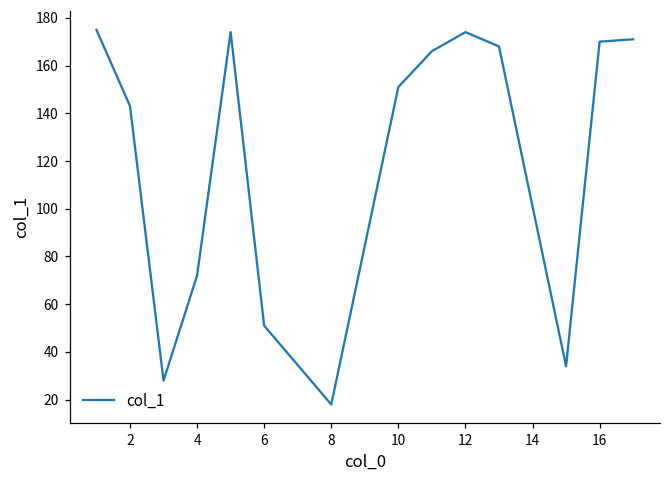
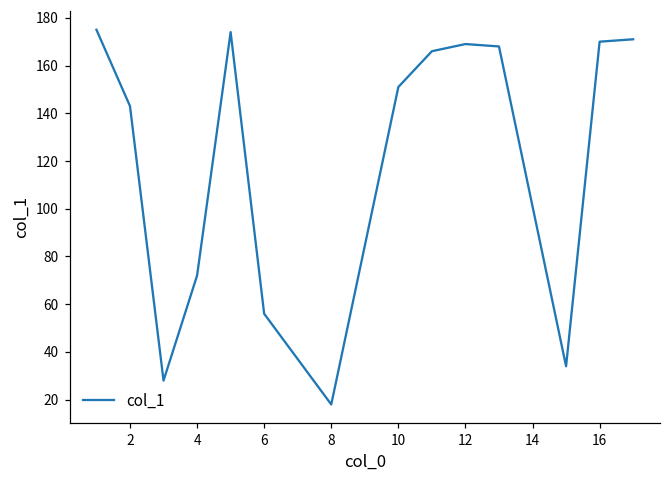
6: 51 -> 56
12: 174 -> 169
